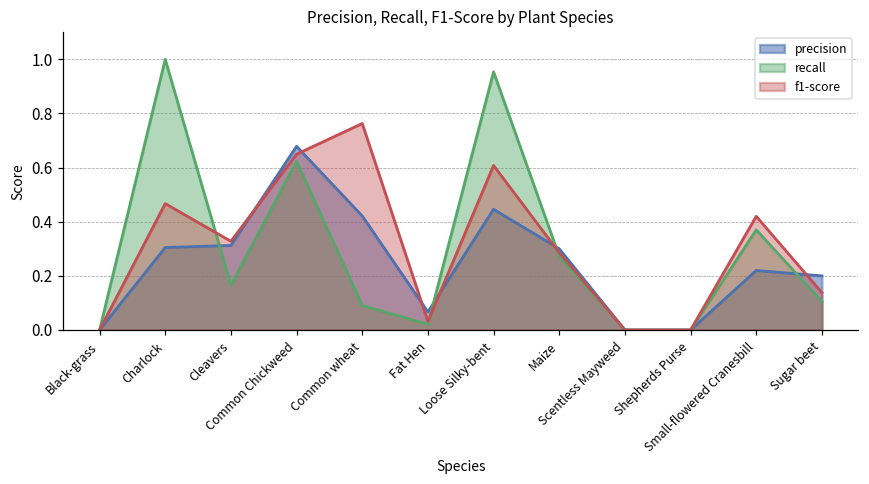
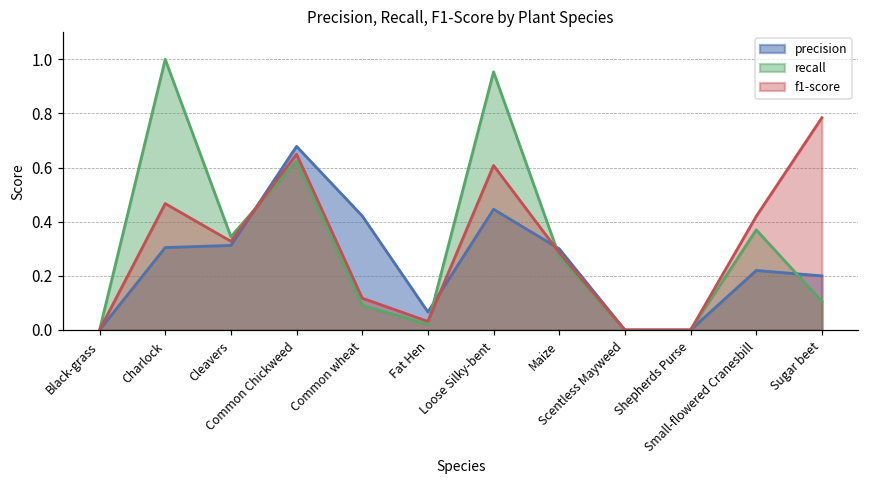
recall, Cleavers: 0.17 -> 0.34
f1-score, Common wheat: 0.76 -> 0.12
f1-score, Sugar beet: 0.14 -> 0.78
